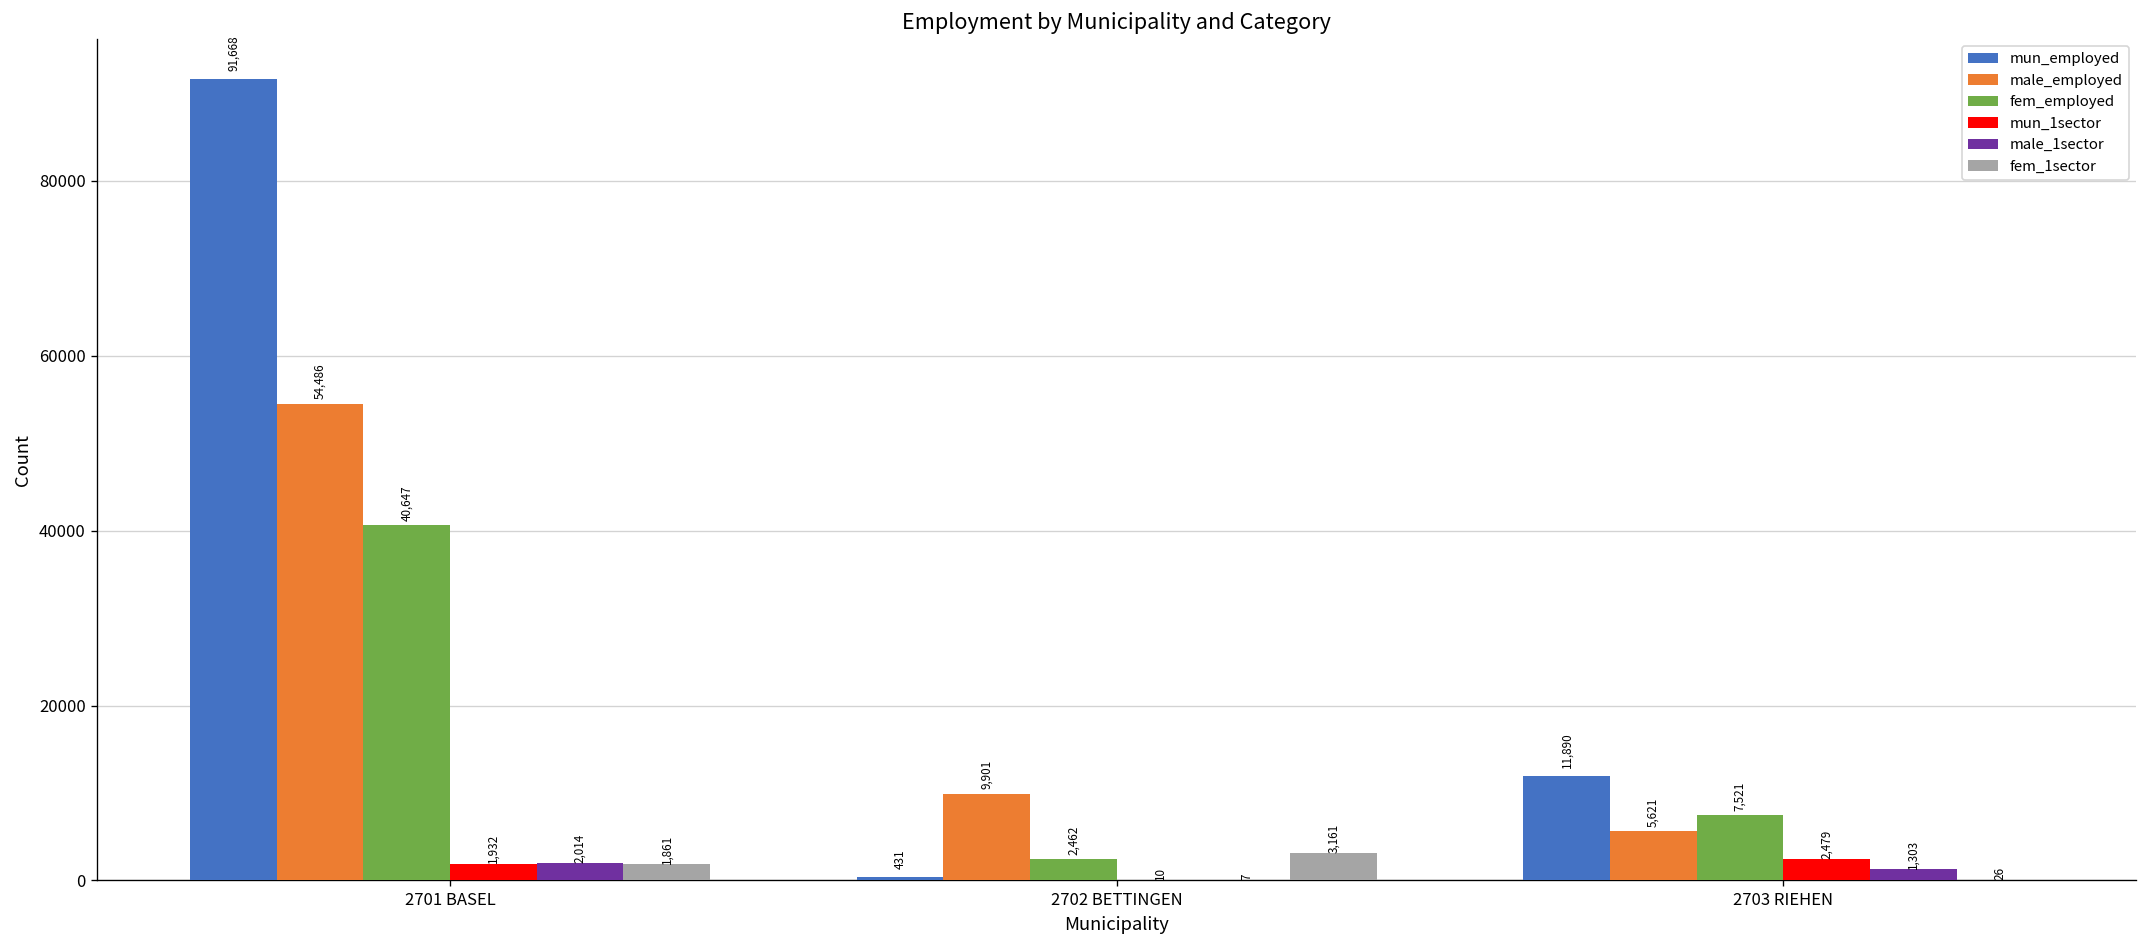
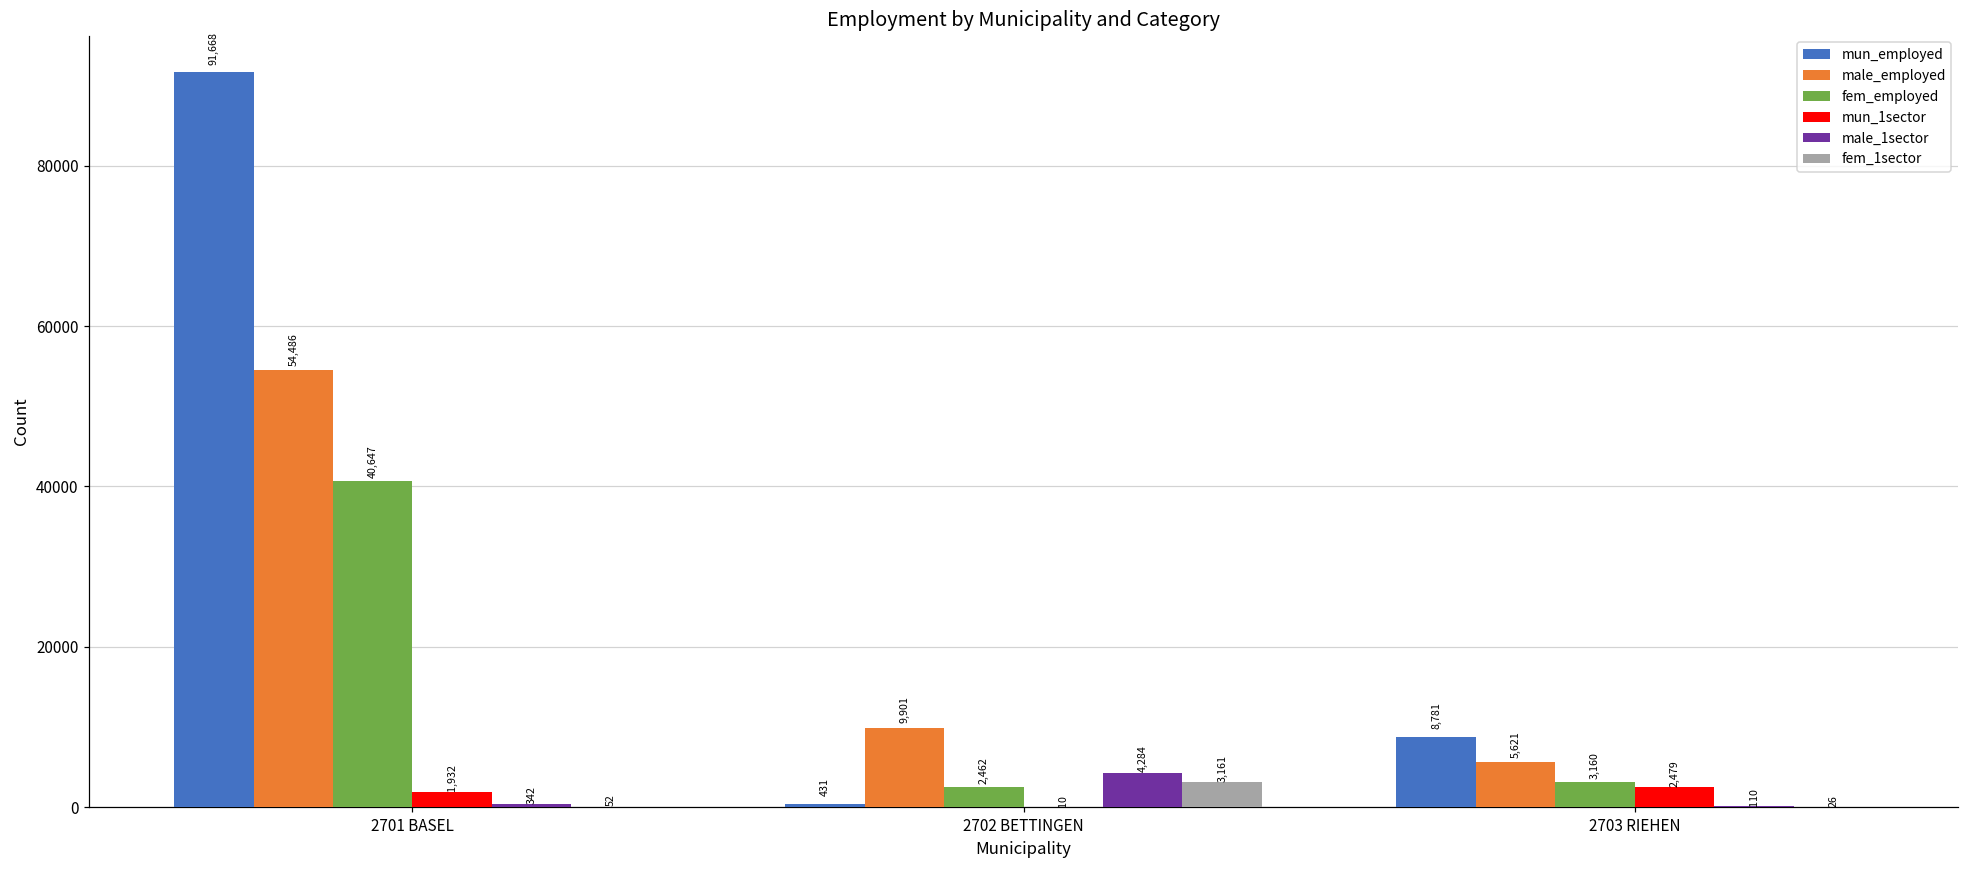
male_1sector, 2701 BASEL: 2,014 -> 342
fem_1sector, 2701 BASEL: 1,861 -> 52
male_1sector, 2702 BETTINGEN: 7 -> 4,284
mun_employed, 2703 RIEHEN: 11,890 -> 8,781
fem_employed, 2703 RIEHEN: 7,521 -> 3,160
male_1sector, 2703 RIEHEN: 1,303 -> 110
